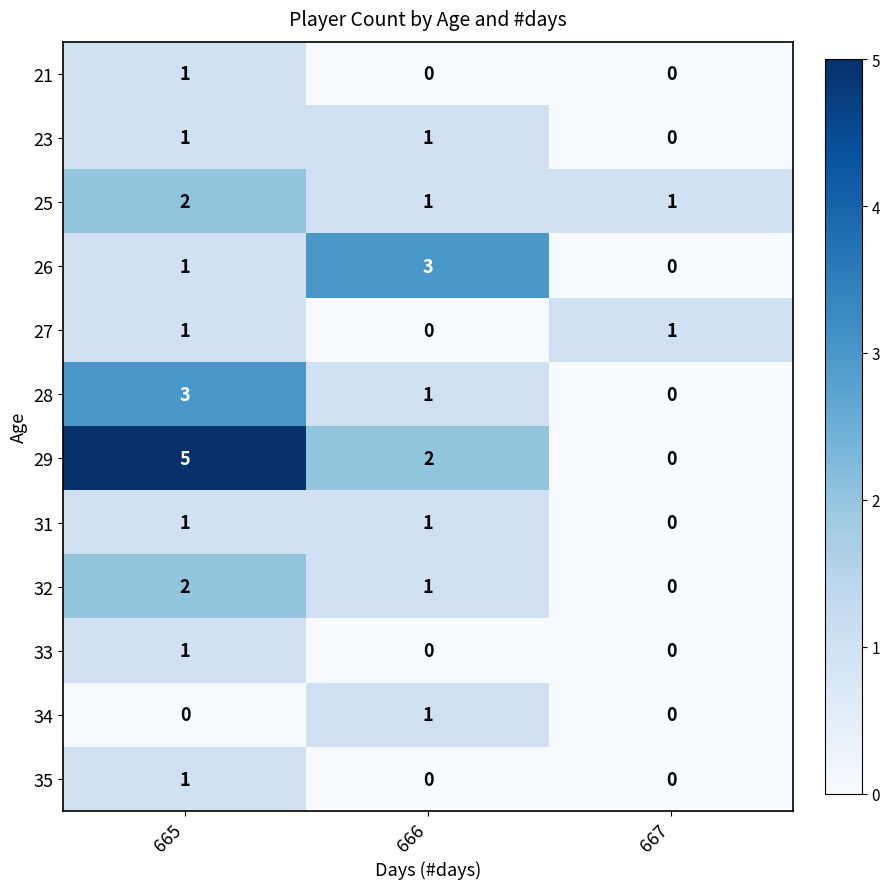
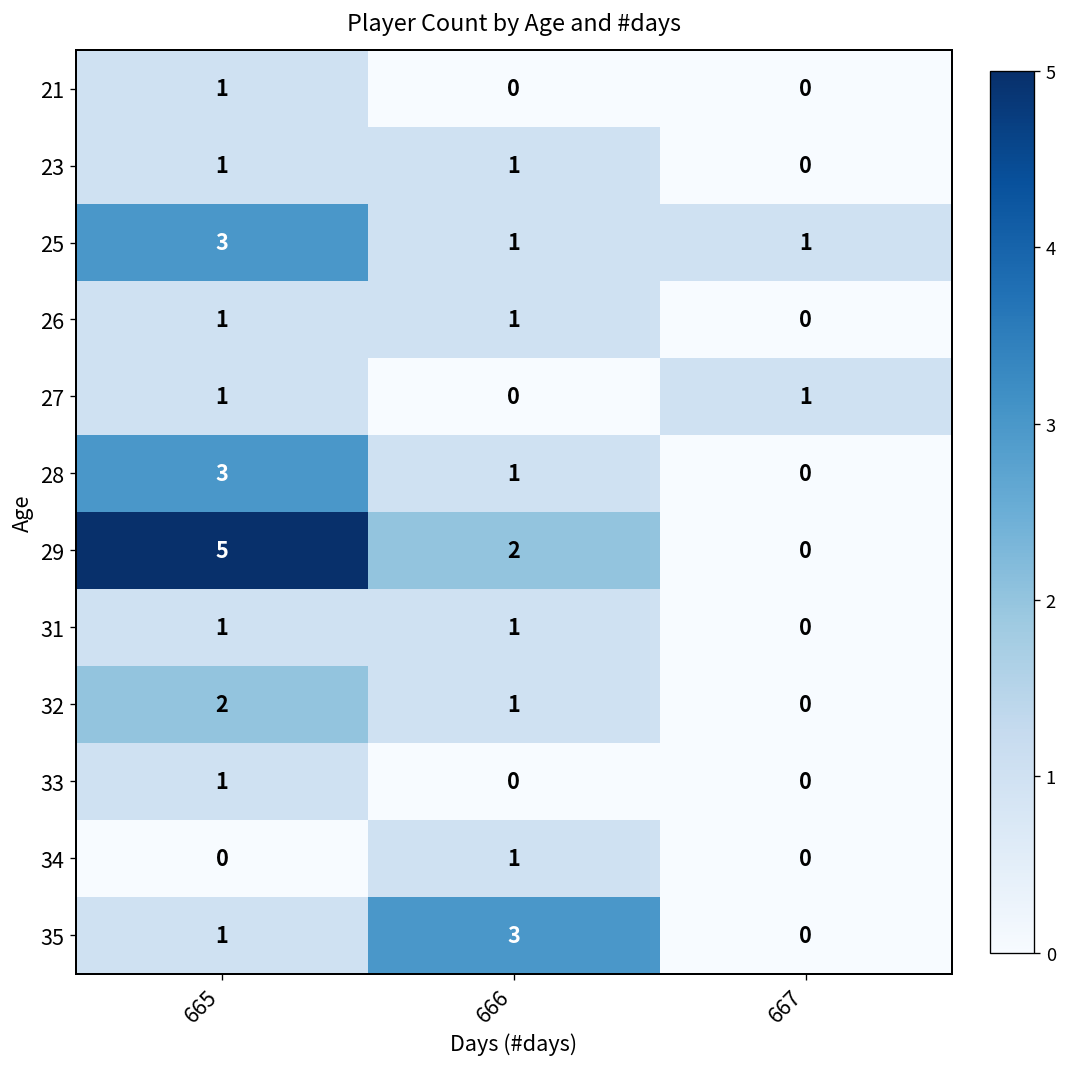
25, 665: 2 -> 3
26, 666: 3 -> 1
35, 666: 0 -> 3
